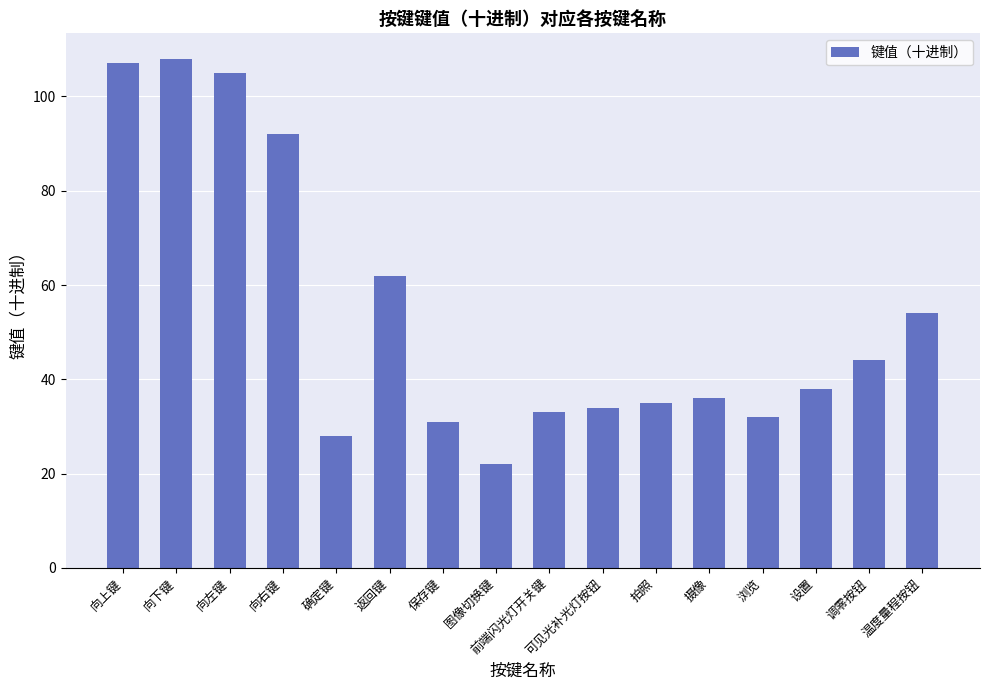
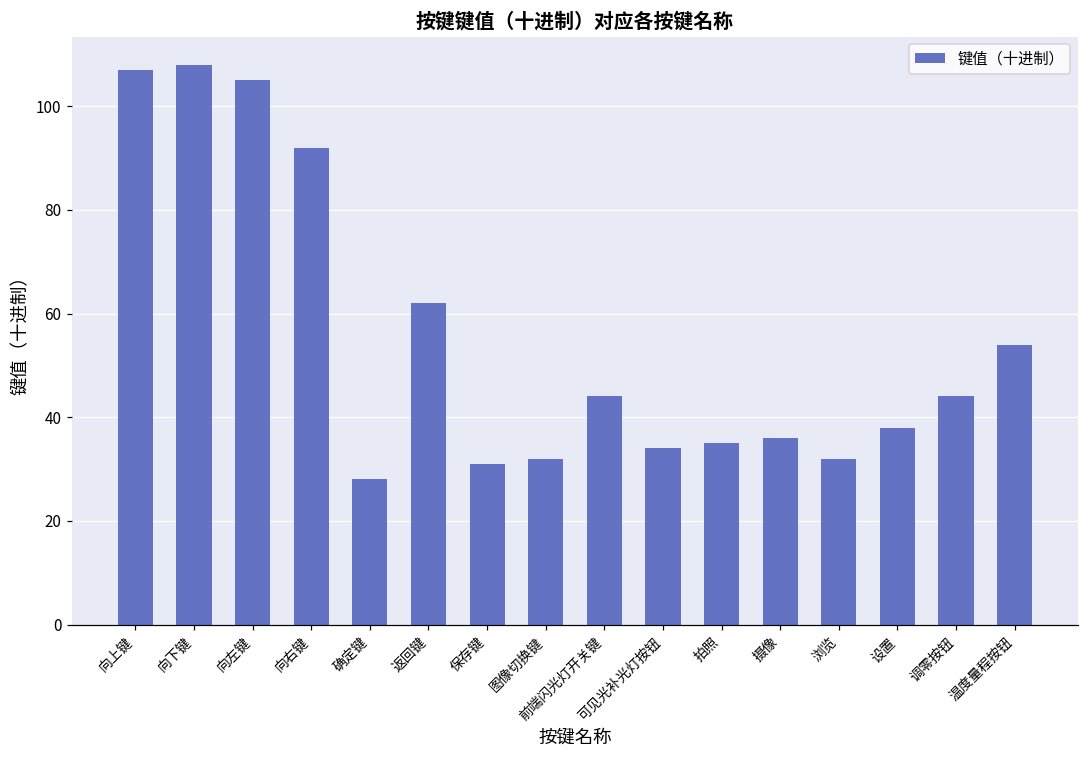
图像切换键: 22 -> 32
前端闪光灯开关键: 33 -> 44
